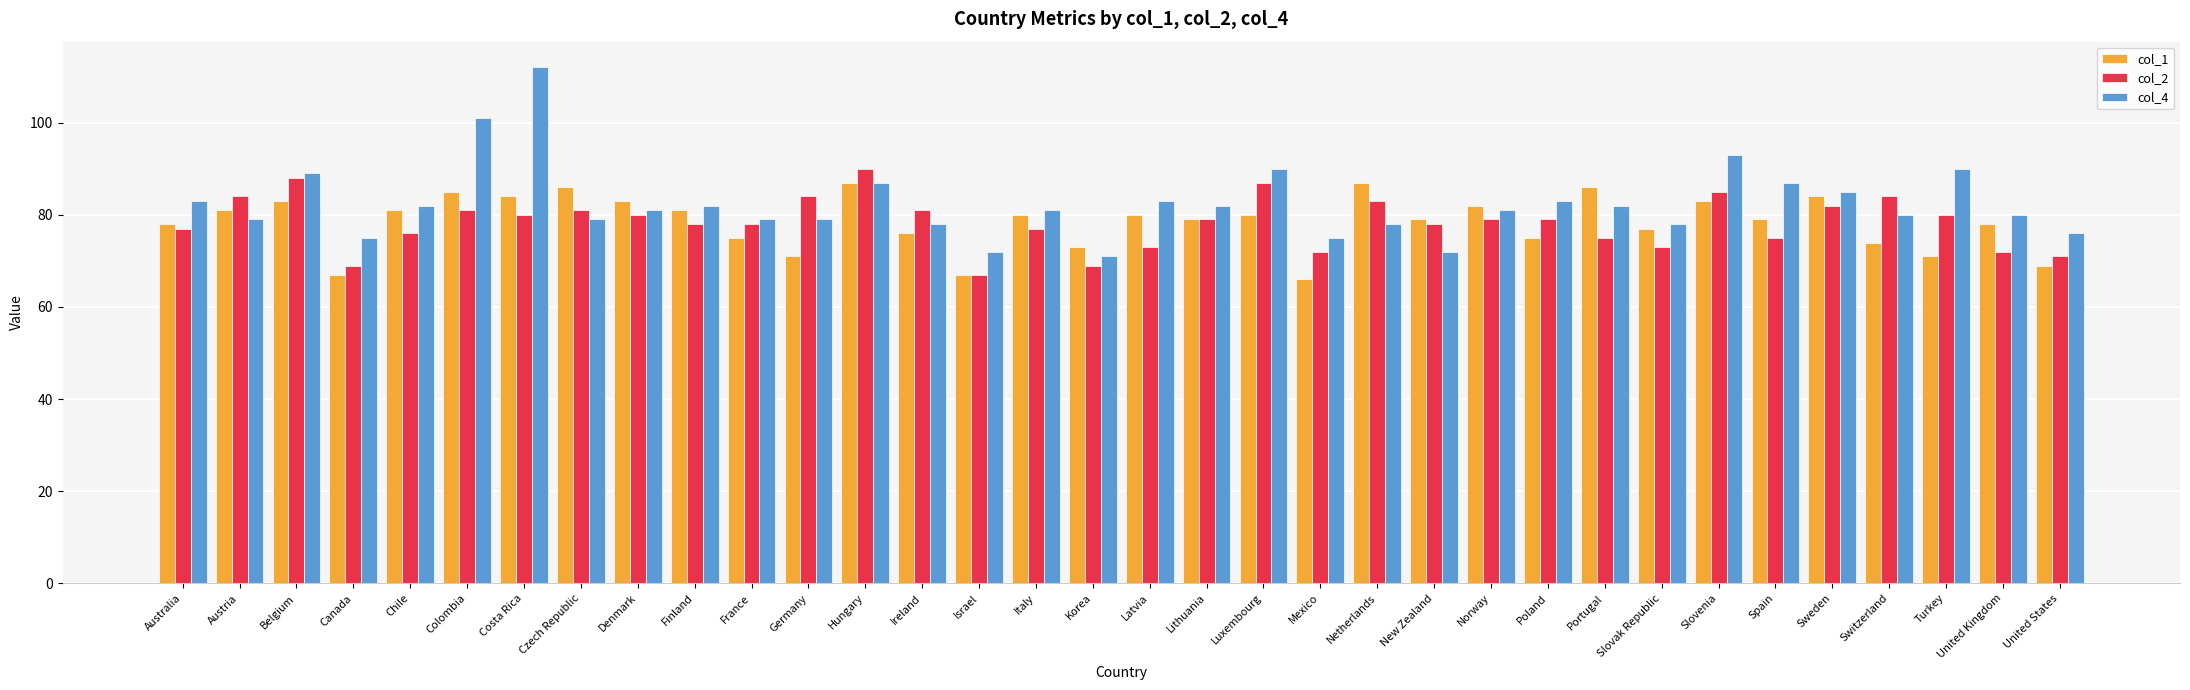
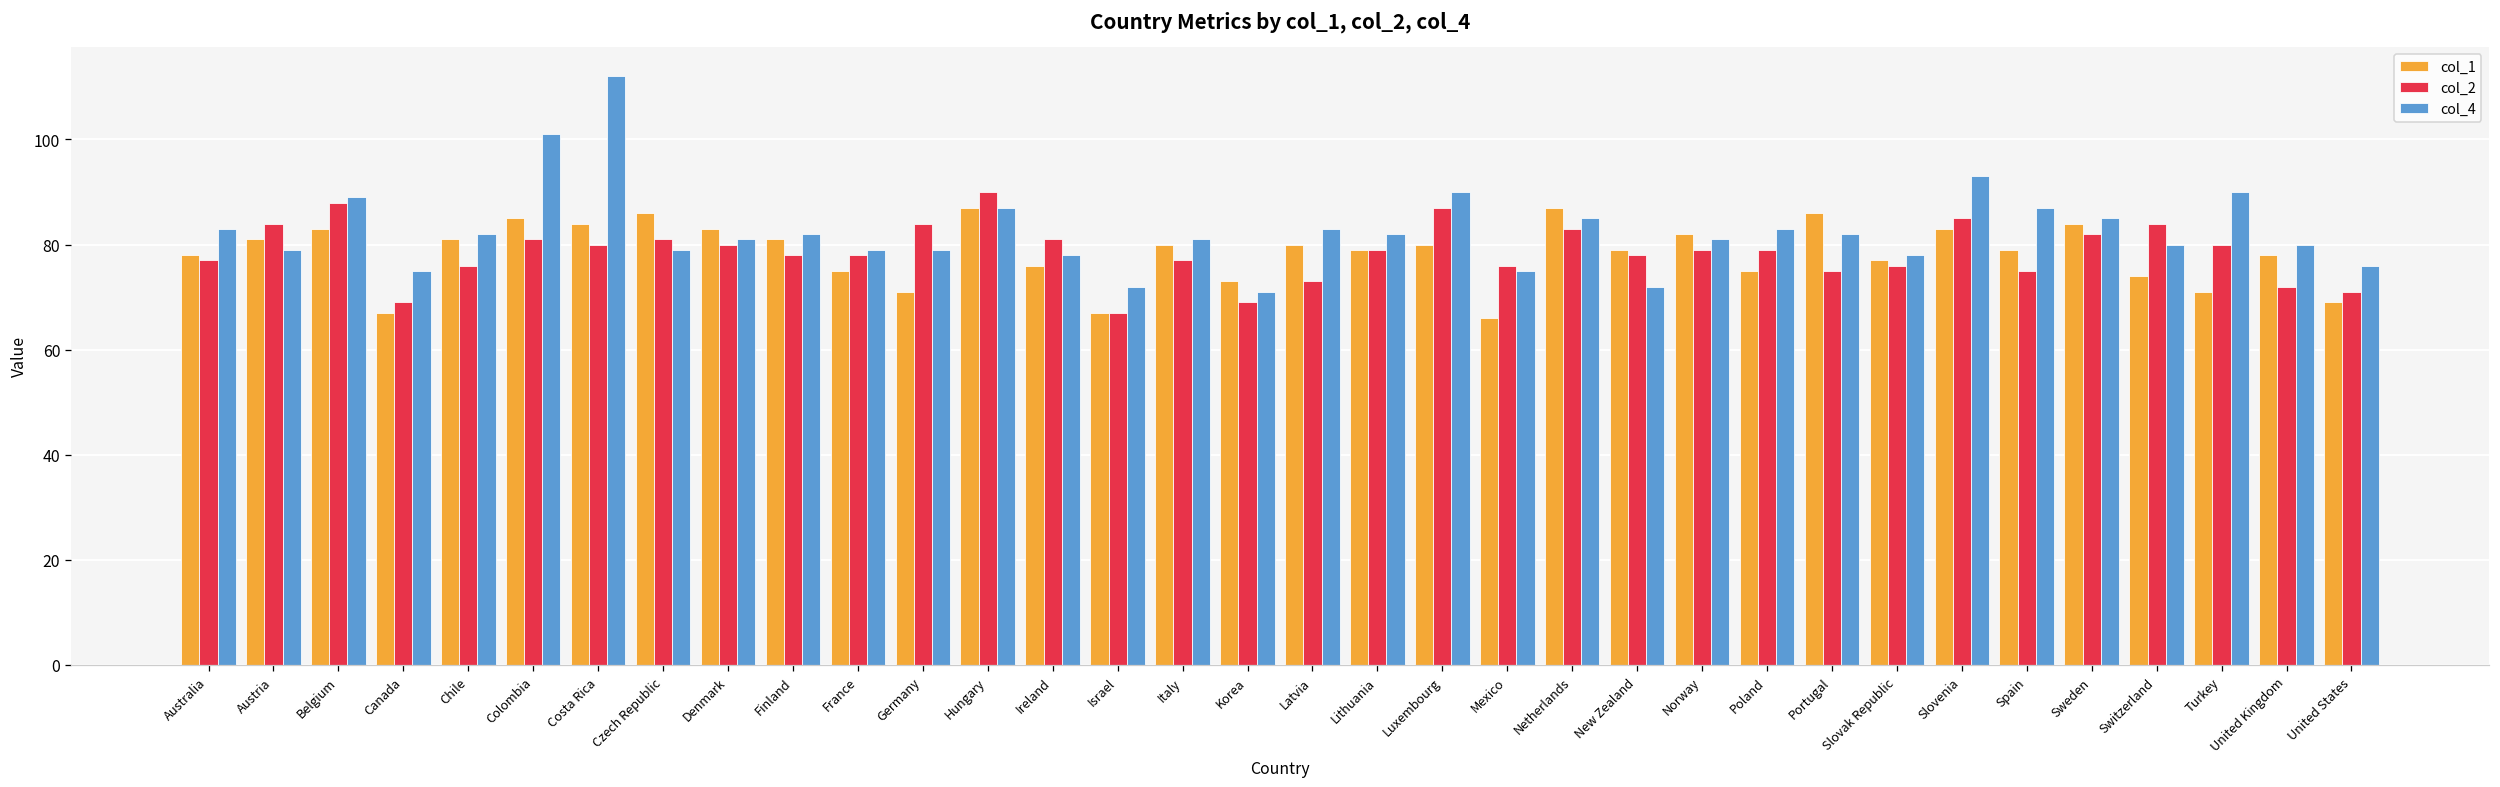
col_2, Mexico: 72 -> 76
col_4, Netherlands: 78 -> 85
col_2, Slovak Republic: 73 -> 76
